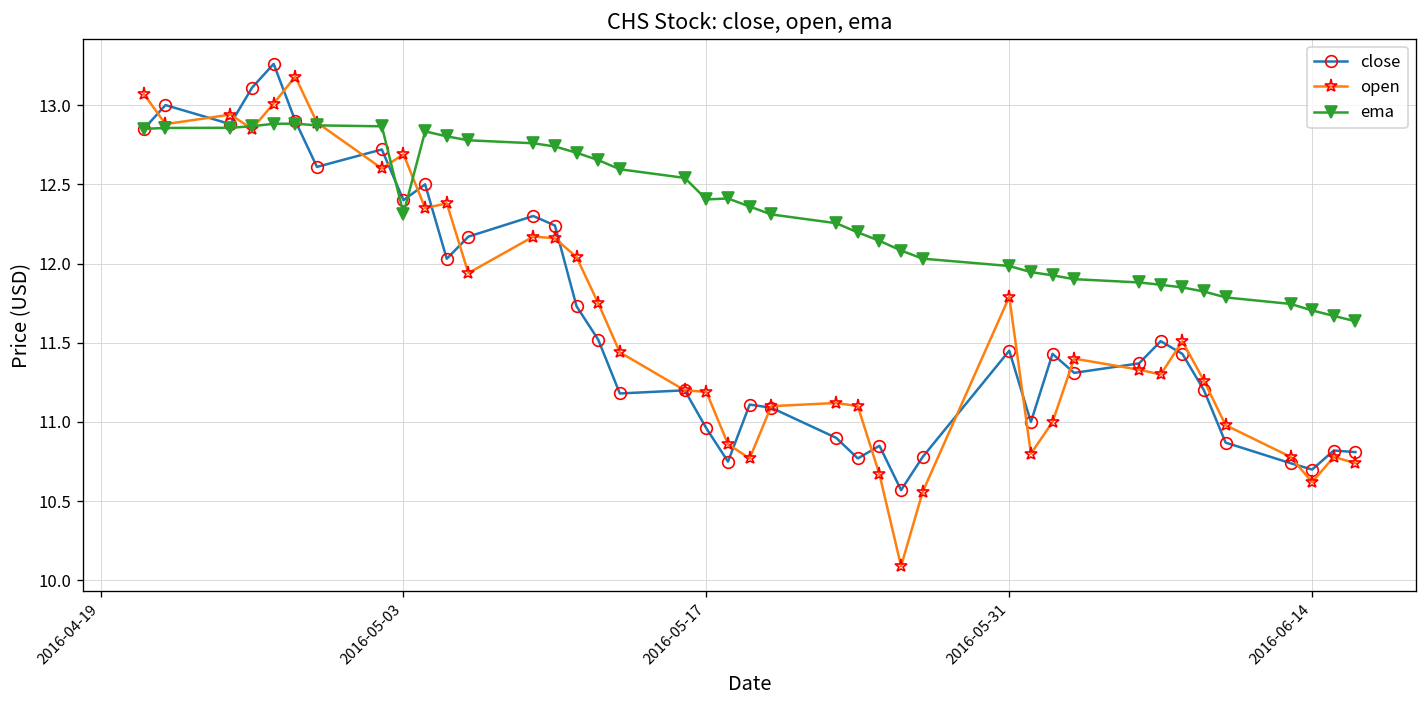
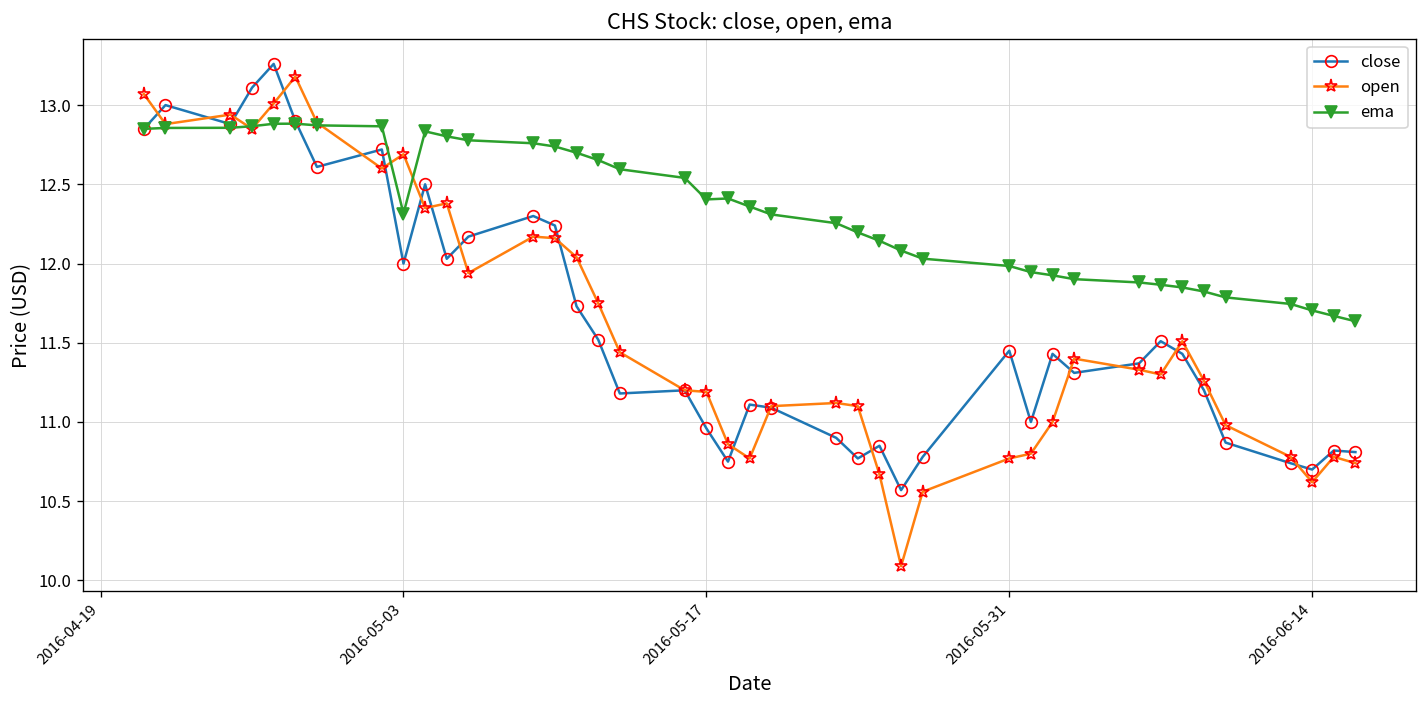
close, 2016-05-03: 12.4 -> 12.0
open, 2016-05-31: 11.79 -> 10.77
